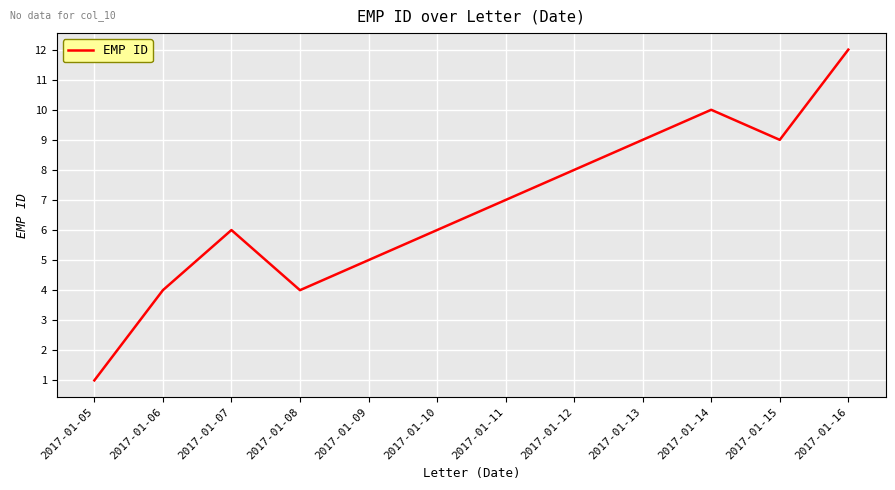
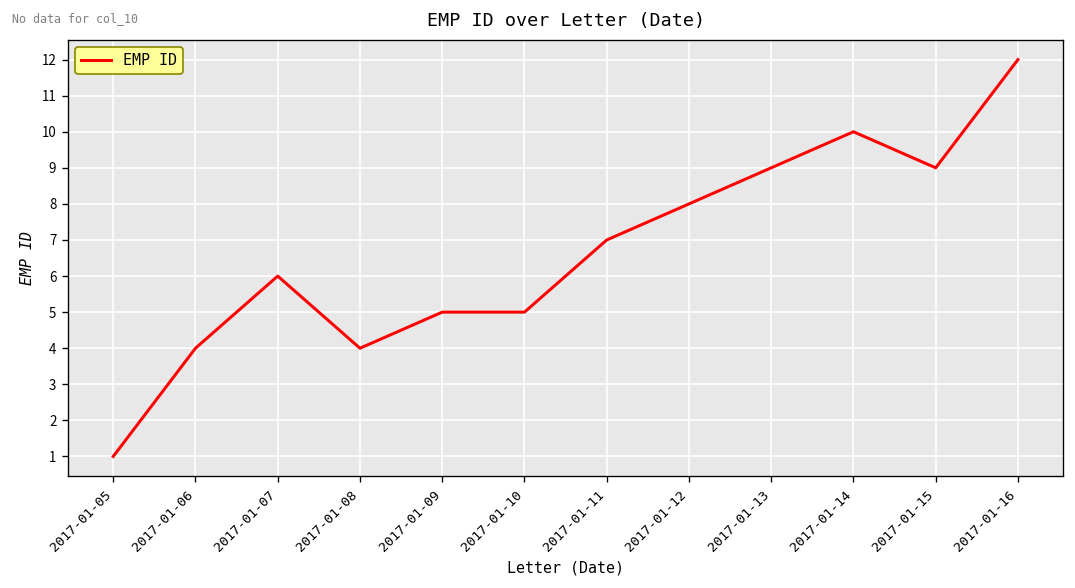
2017-01-10: 6 -> 5
